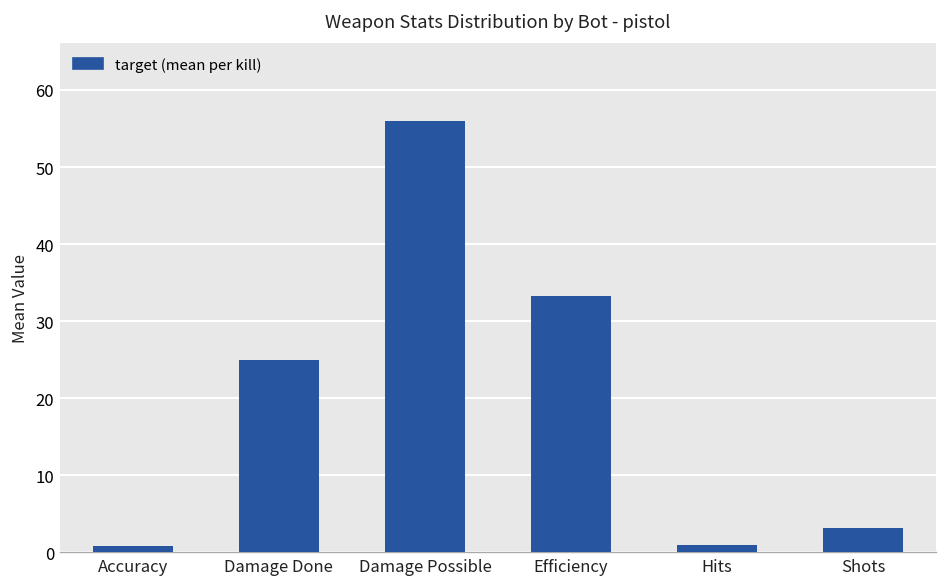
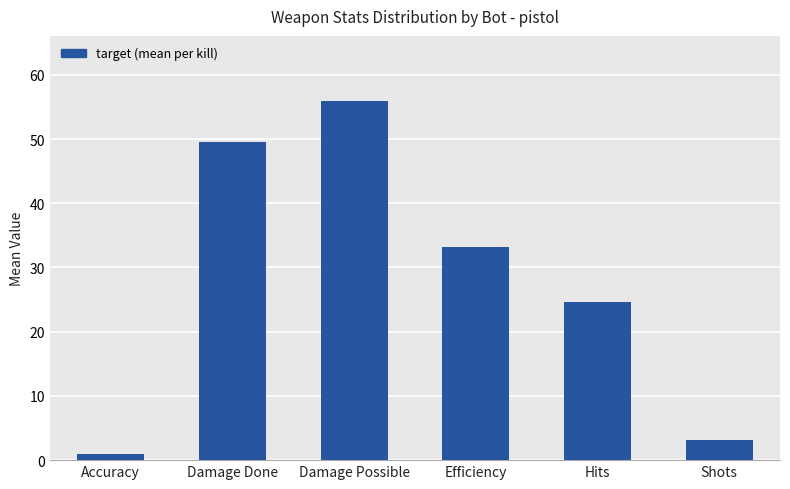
Damage Done: 25 -> 50
Hits: 1 -> 25
